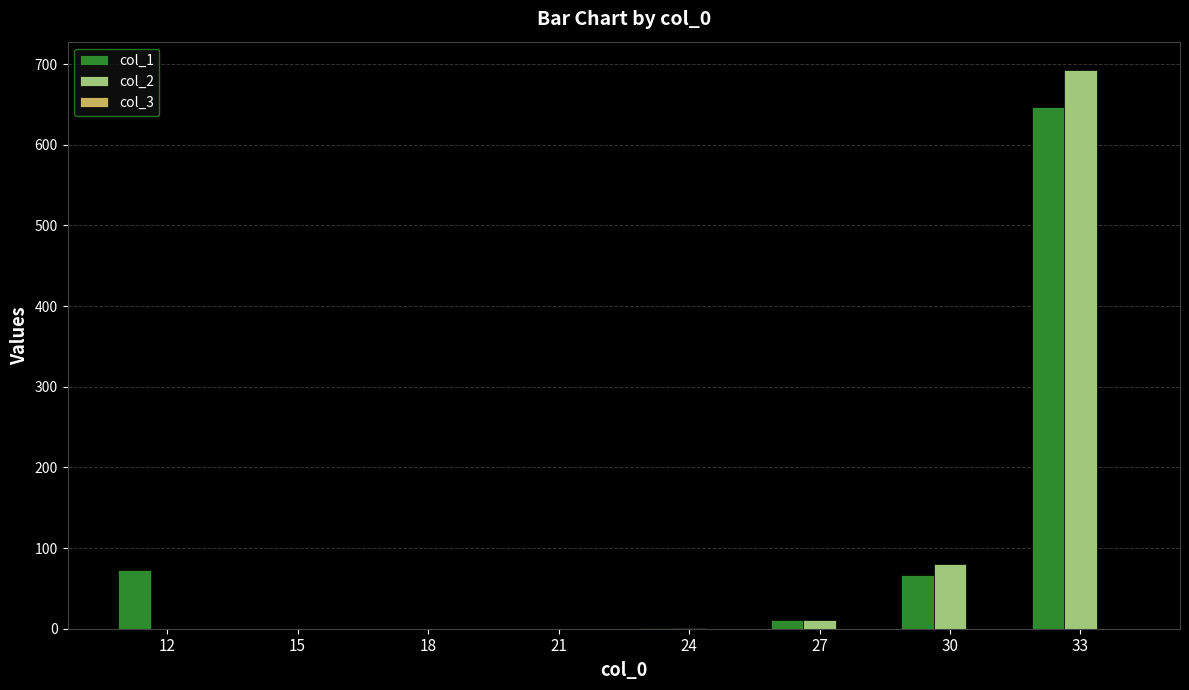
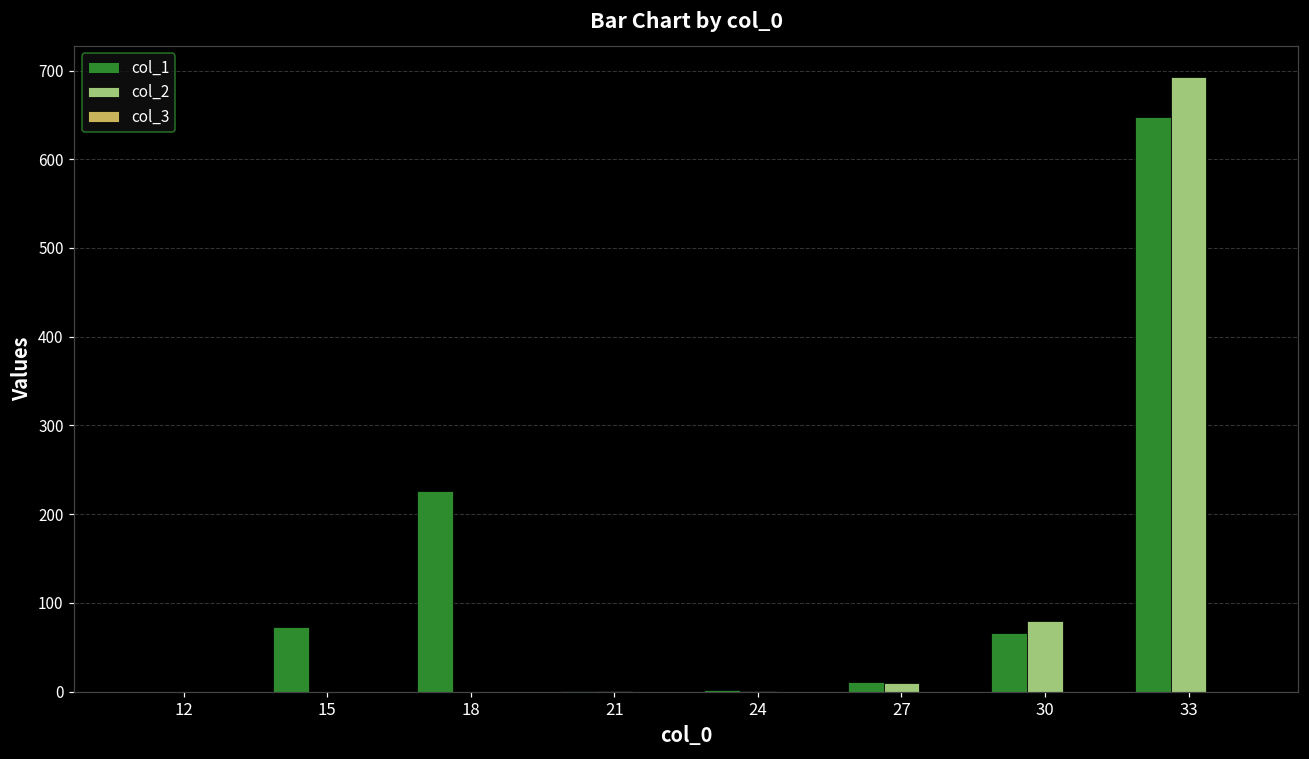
col_1, 12: 70 -> 0
col_1, 15: 0 -> 70
col_1, 18: 0 -> 230
